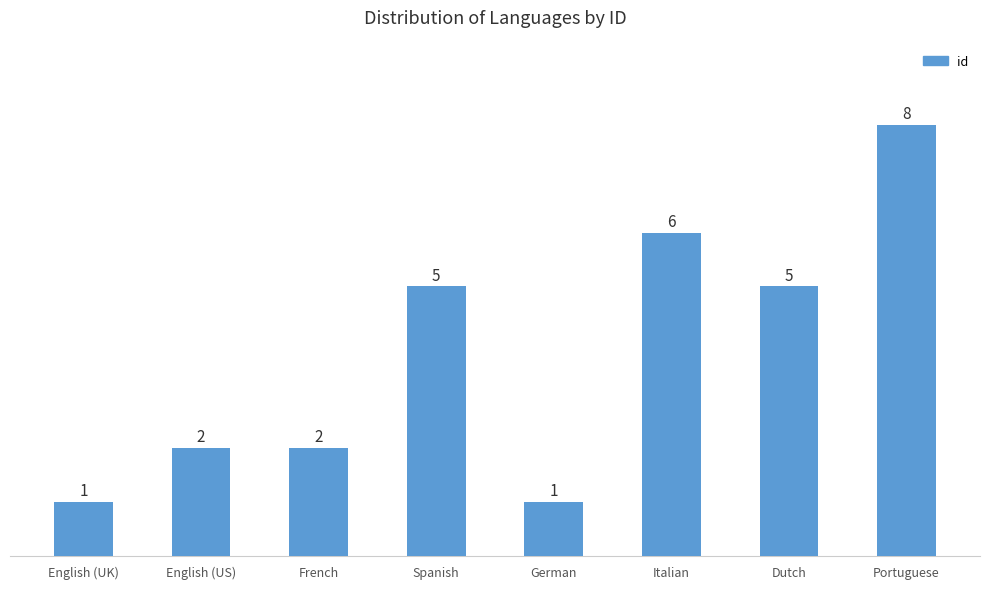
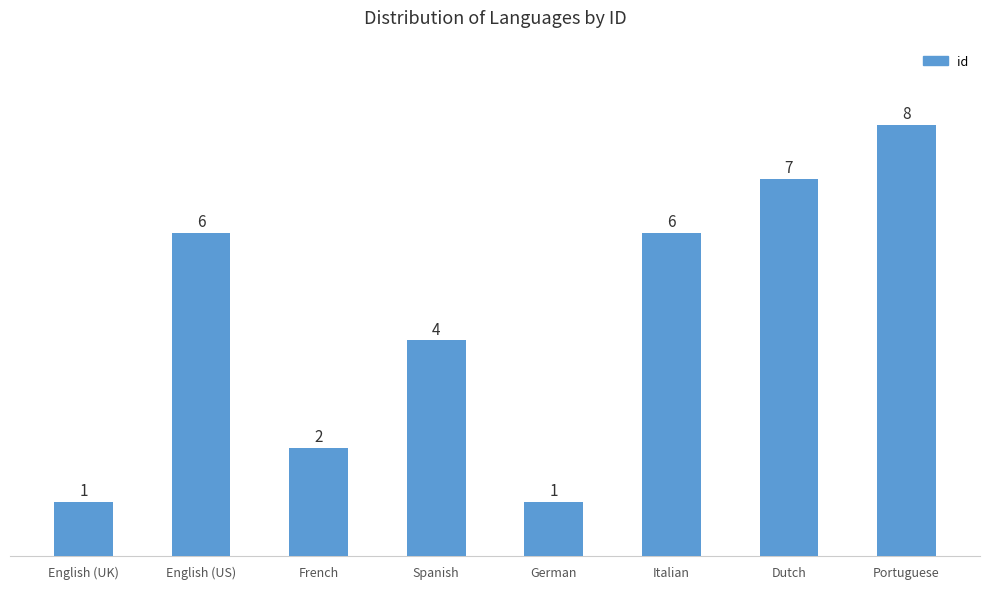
English (US): 2 -> 6
Spanish: 5 -> 4
Dutch: 5 -> 7
